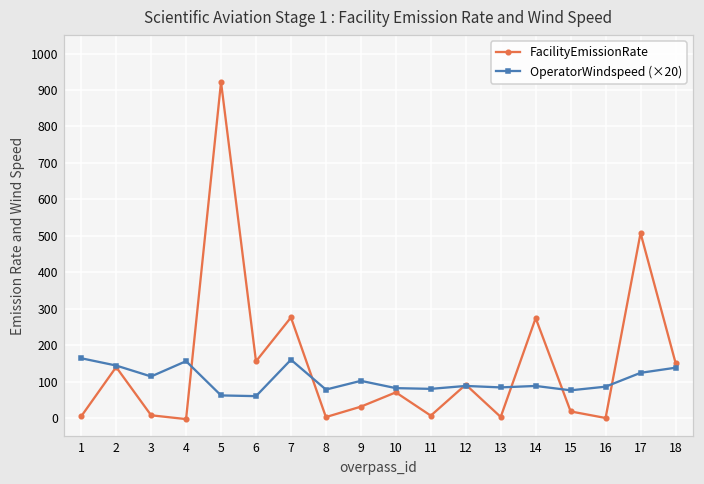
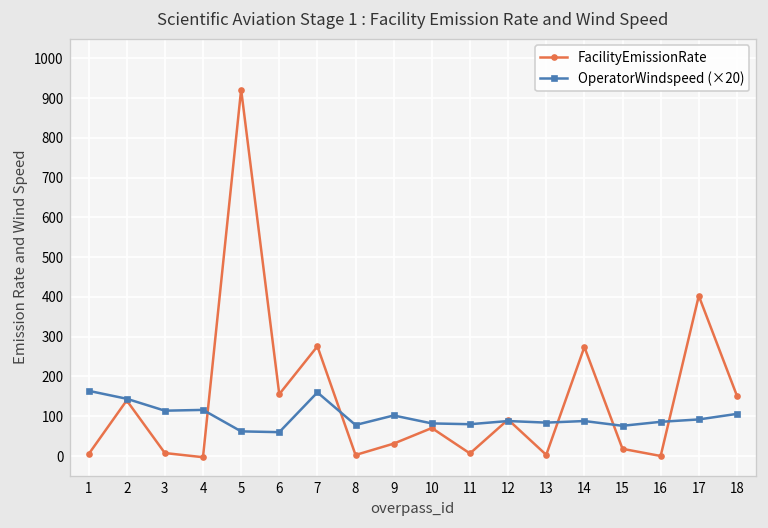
OperatorWindspeed (×20), 4: 160 -> 120
FacilityEmissionRate, 17: 510 -> 400
OperatorWindspeed (×20), 17: 120 -> 90
OperatorWindspeed (×20), 18: 140 -> 110
